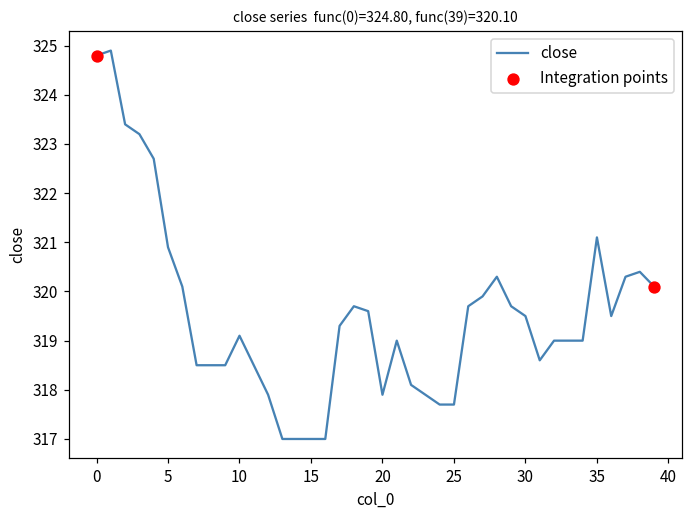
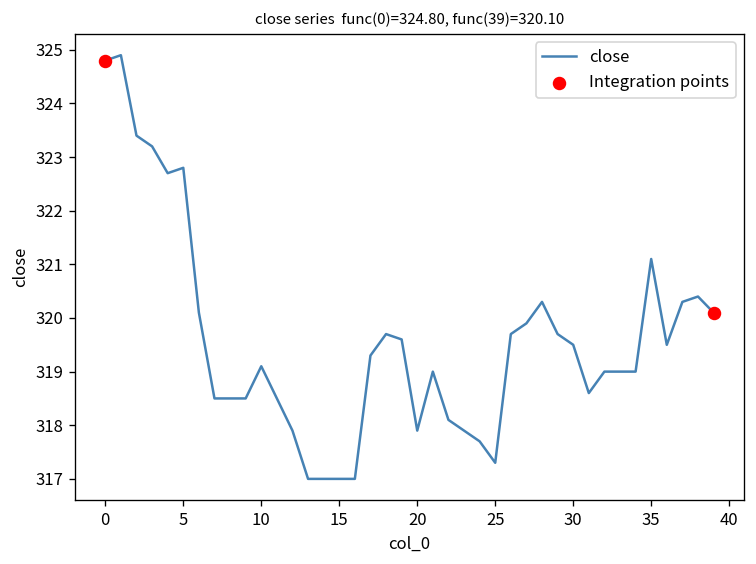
close, 5: 320.9 -> 322.8
close, 25: 317.7 -> 317.3
